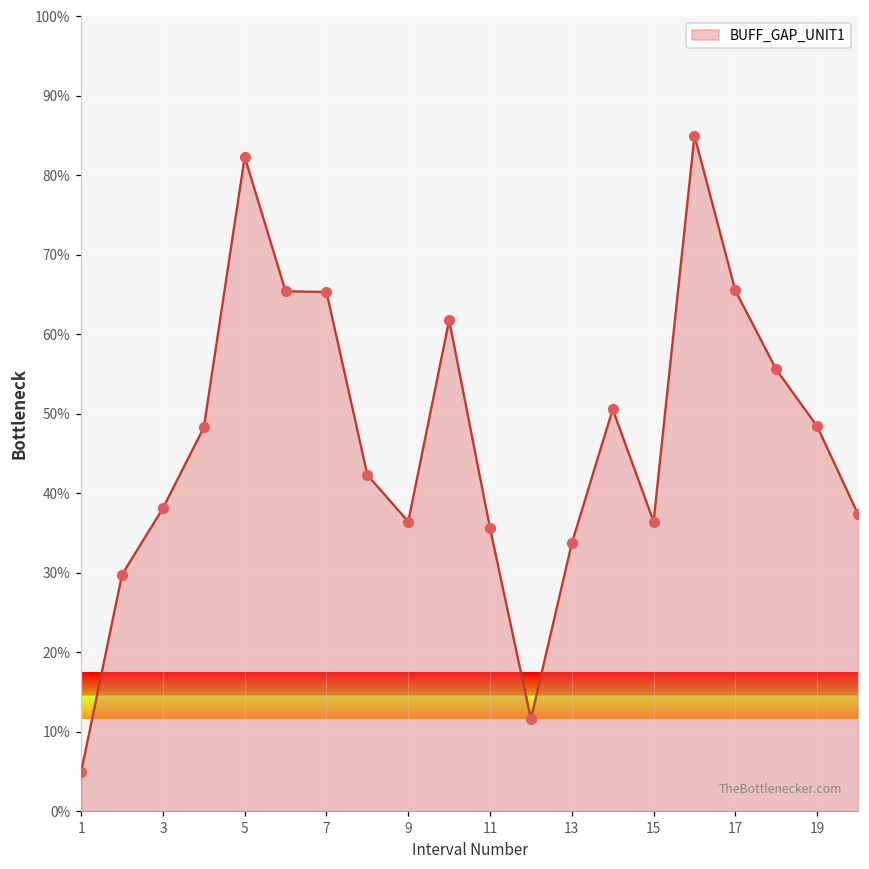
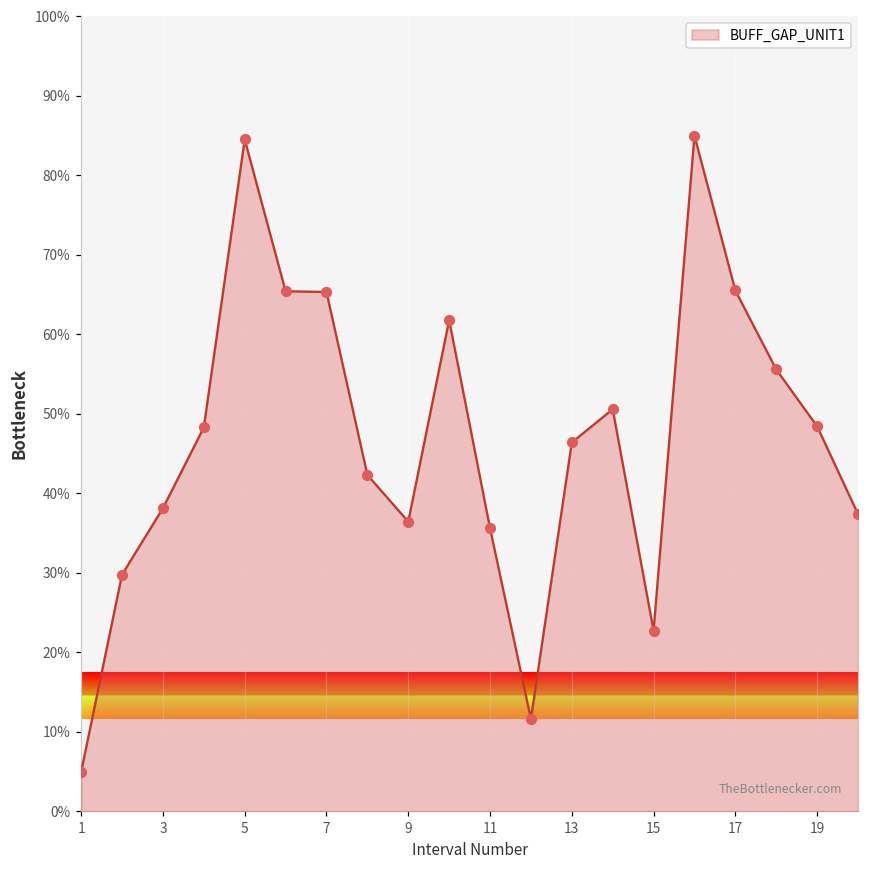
5: 82% -> 85%
13: 34% -> 46%
15: 36% -> 23%
